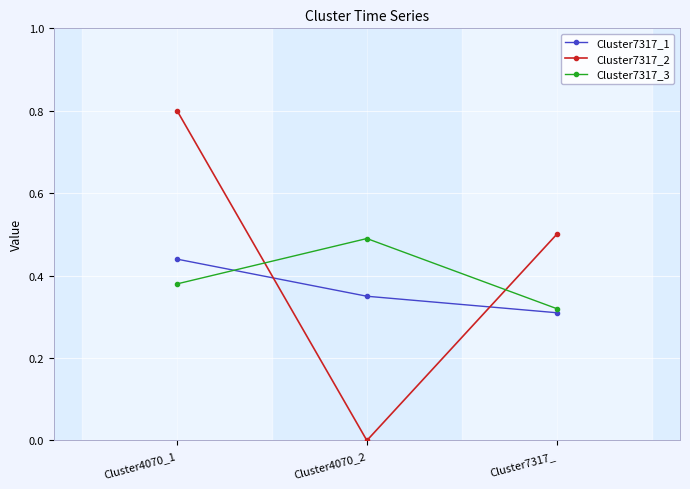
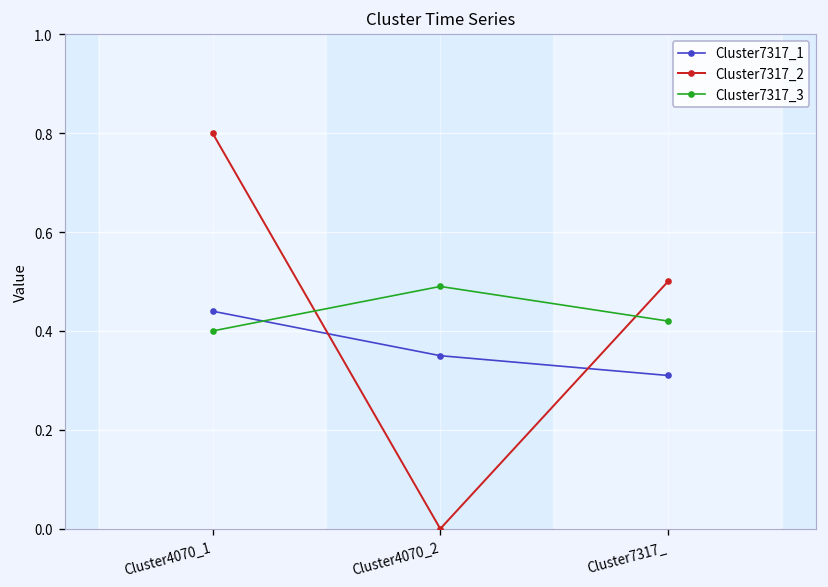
Cluster7317_3, Cluster4070_1: 0.38 -> 0.40
Cluster7317_3, Cluster7317_: 0.32 -> 0.42
